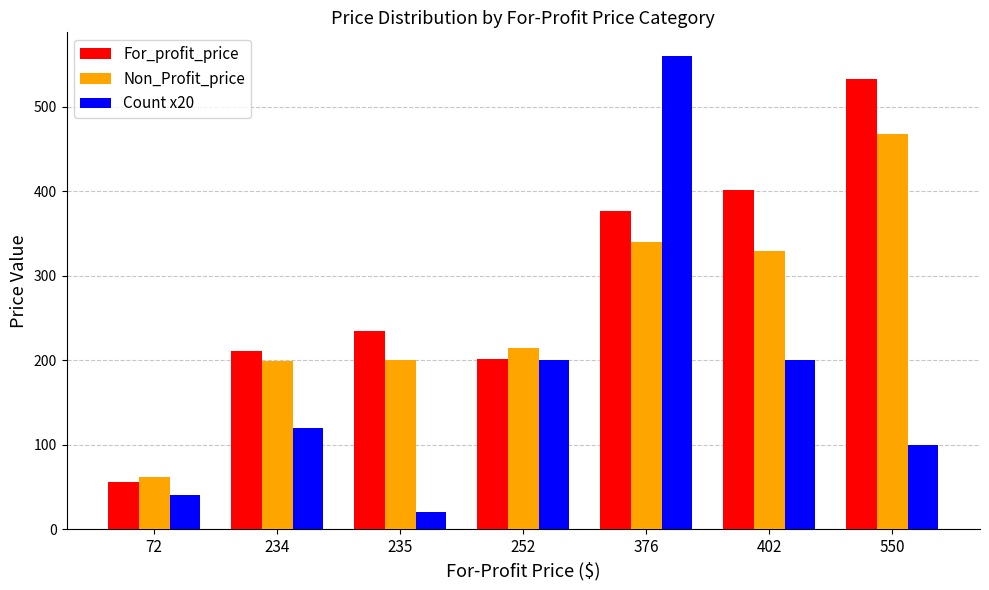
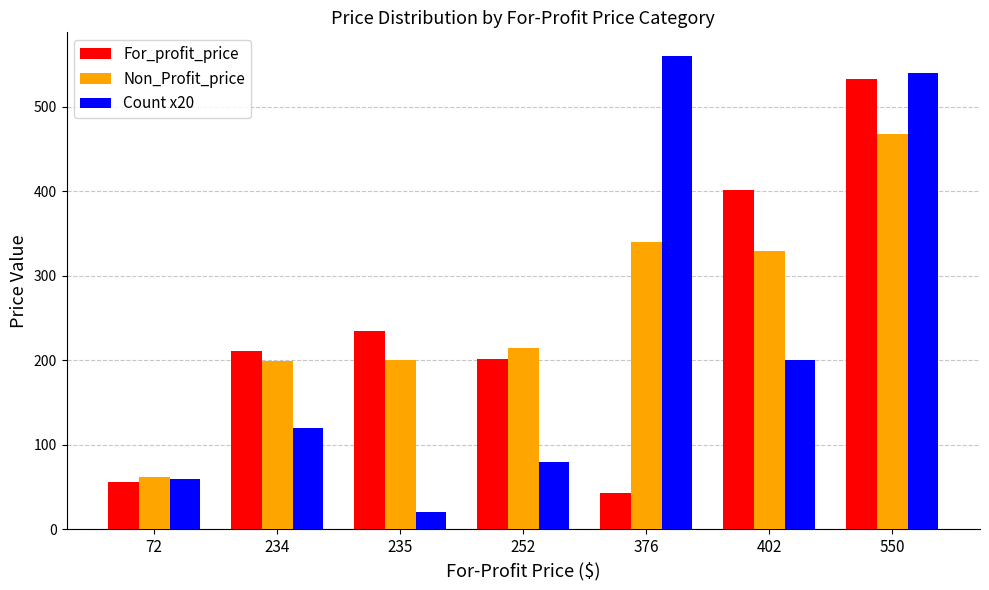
Count x20, 72: 40 -> 60
Count x20, 252: 200 -> 80
For_profit_price, 376: 380 -> 40
Count x20, 550: 100 -> 540
